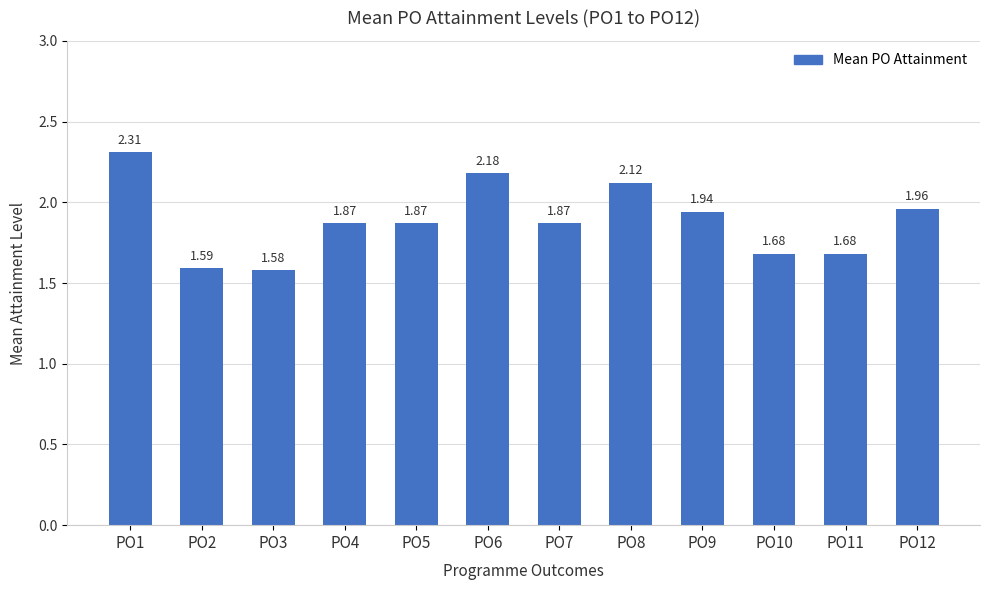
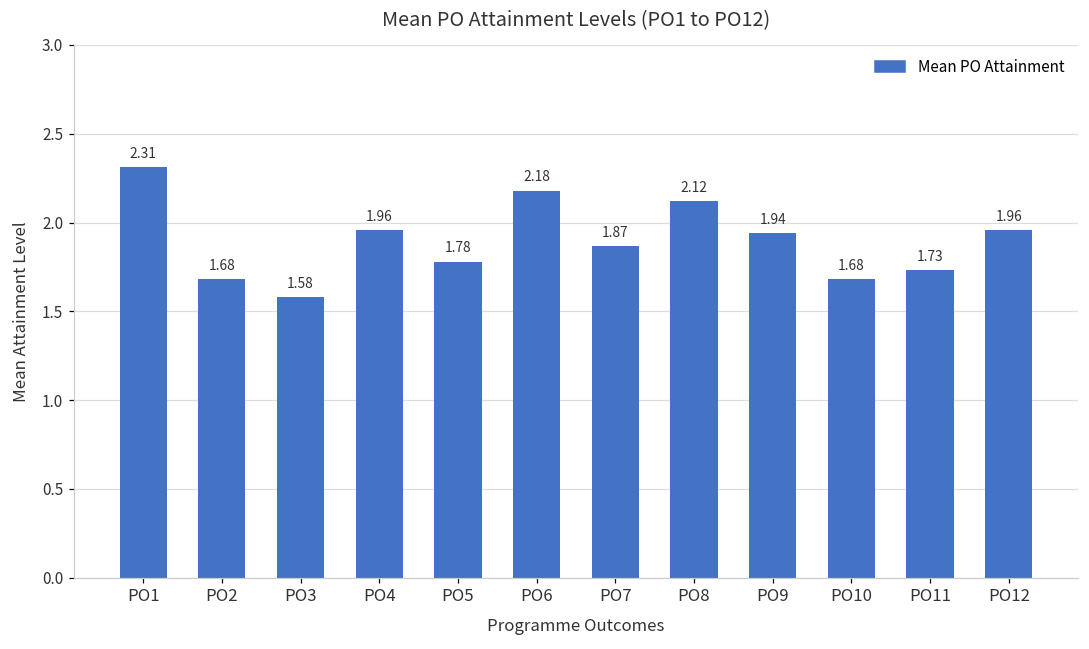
PO2: 1.59 -> 1.68
PO4: 1.87 -> 1.96
PO5: 1.87 -> 1.78
PO11: 1.68 -> 1.73
